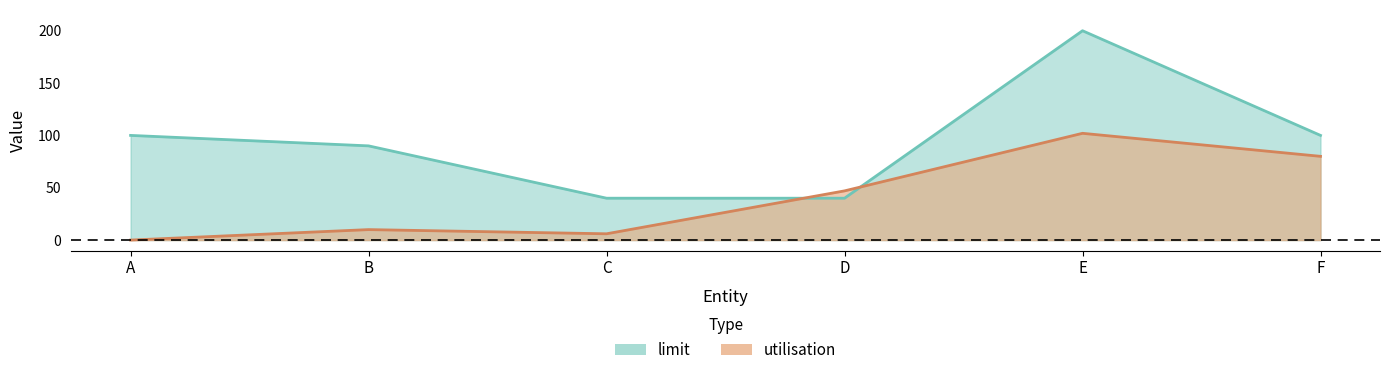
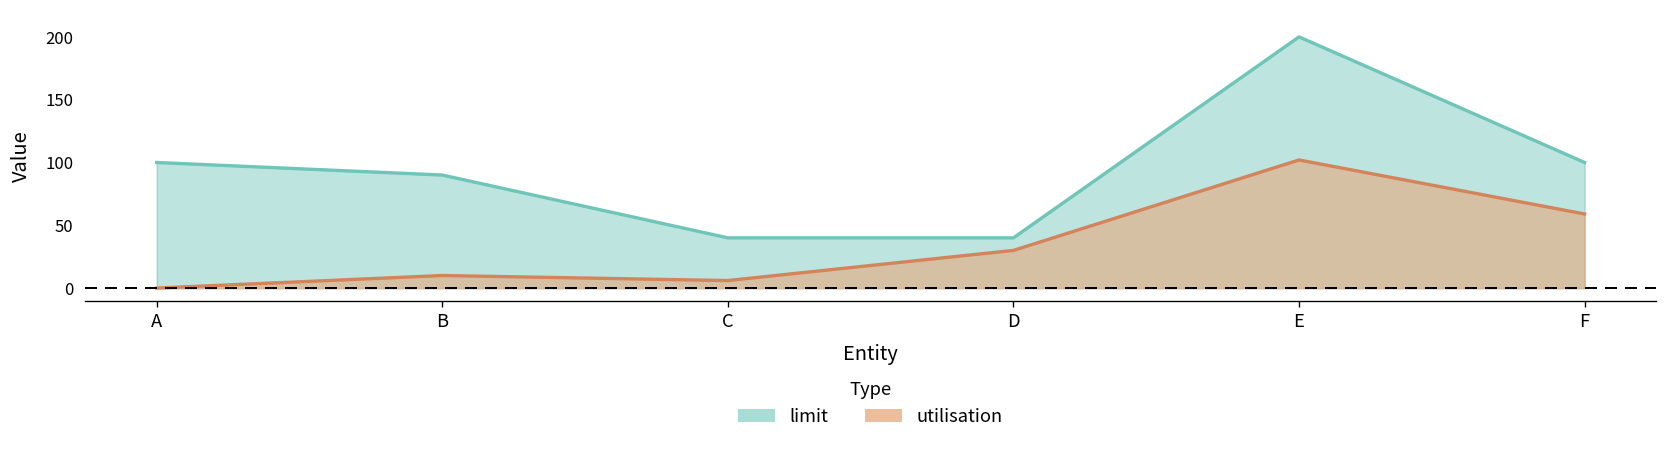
utilisation, D: 47 -> 30
utilisation, F: 80 -> 59
